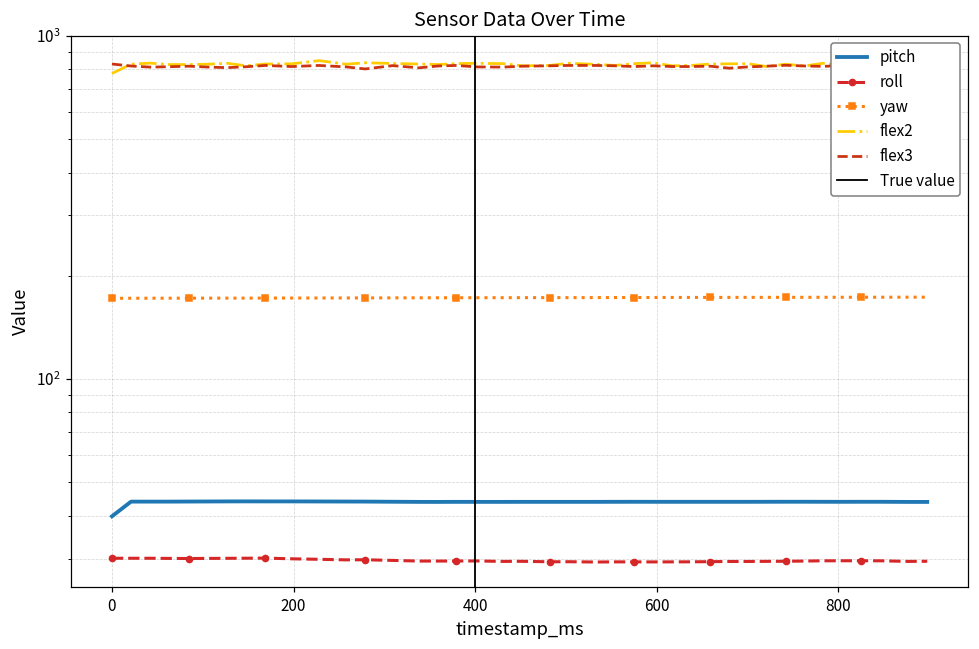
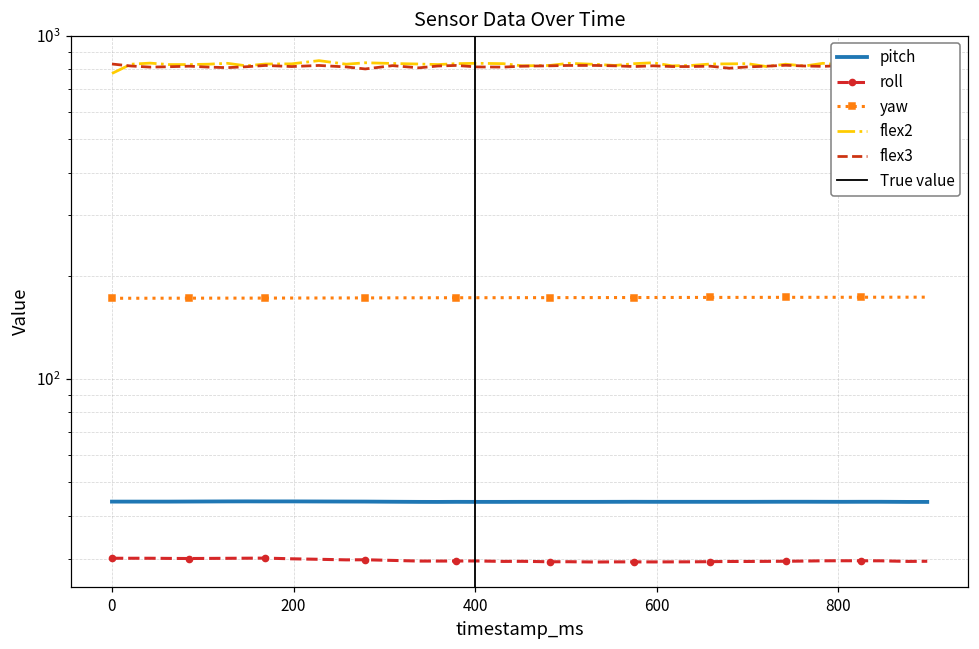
pitch, 0: 40 -> 44
